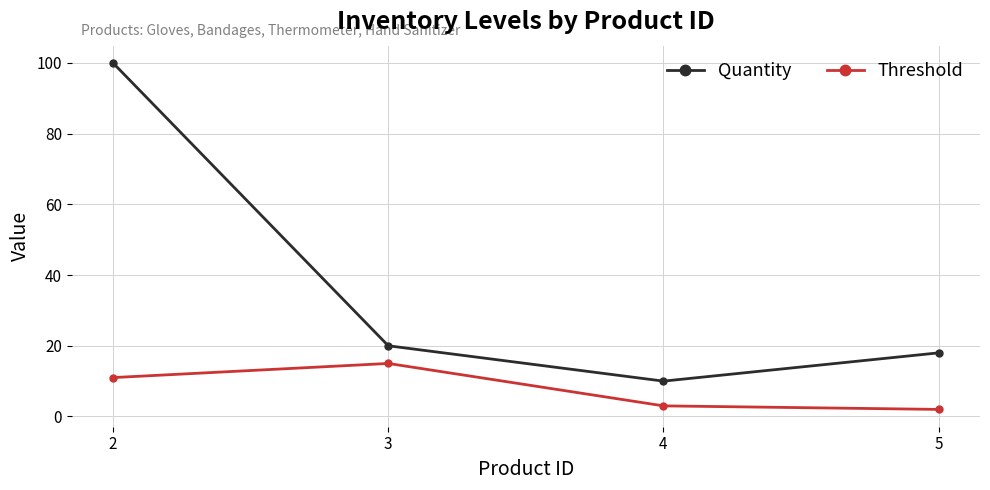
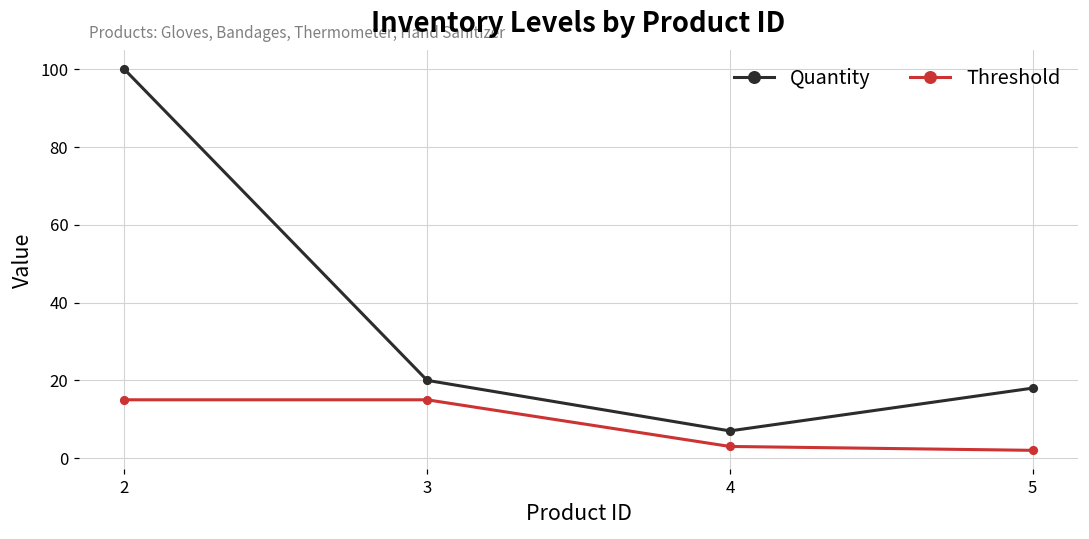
Threshold, 2: 11 -> 15
Quantity, 4: 10 -> 7
